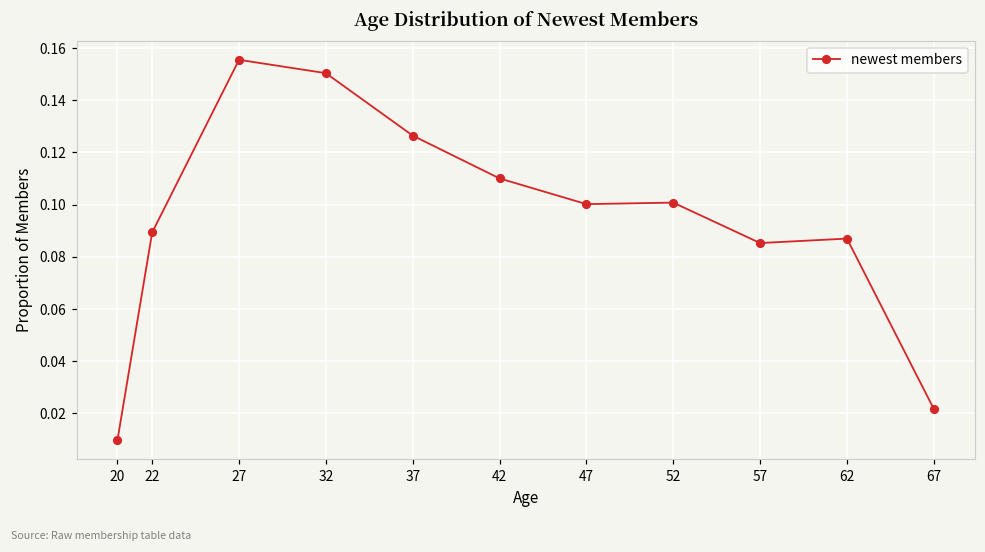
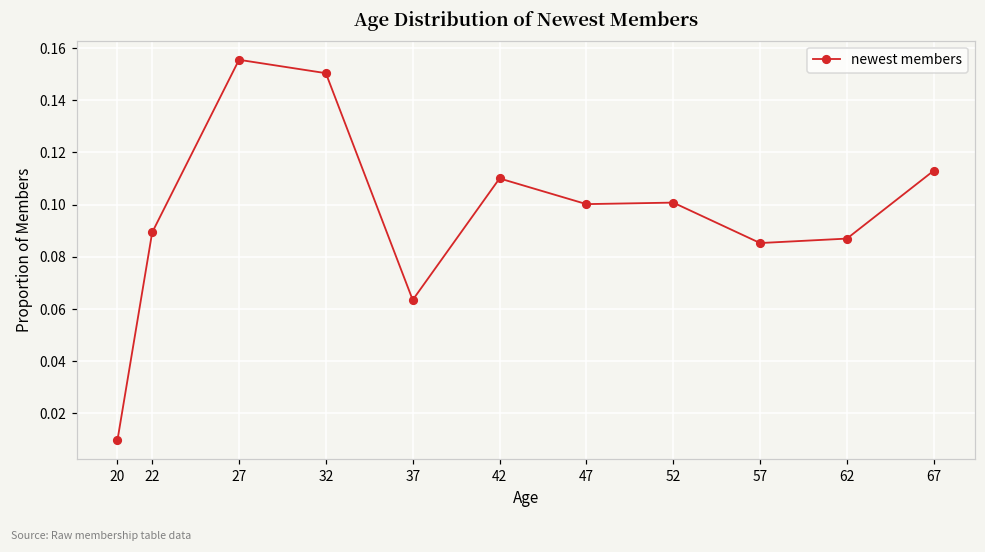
37: 0.126 -> 0.063
67: 0.022 -> 0.113
